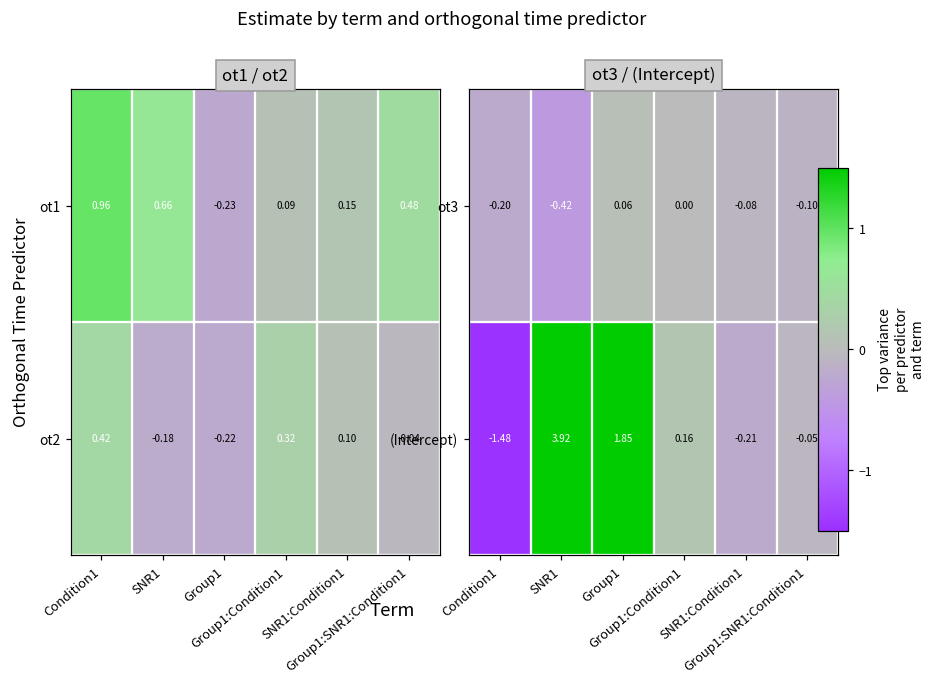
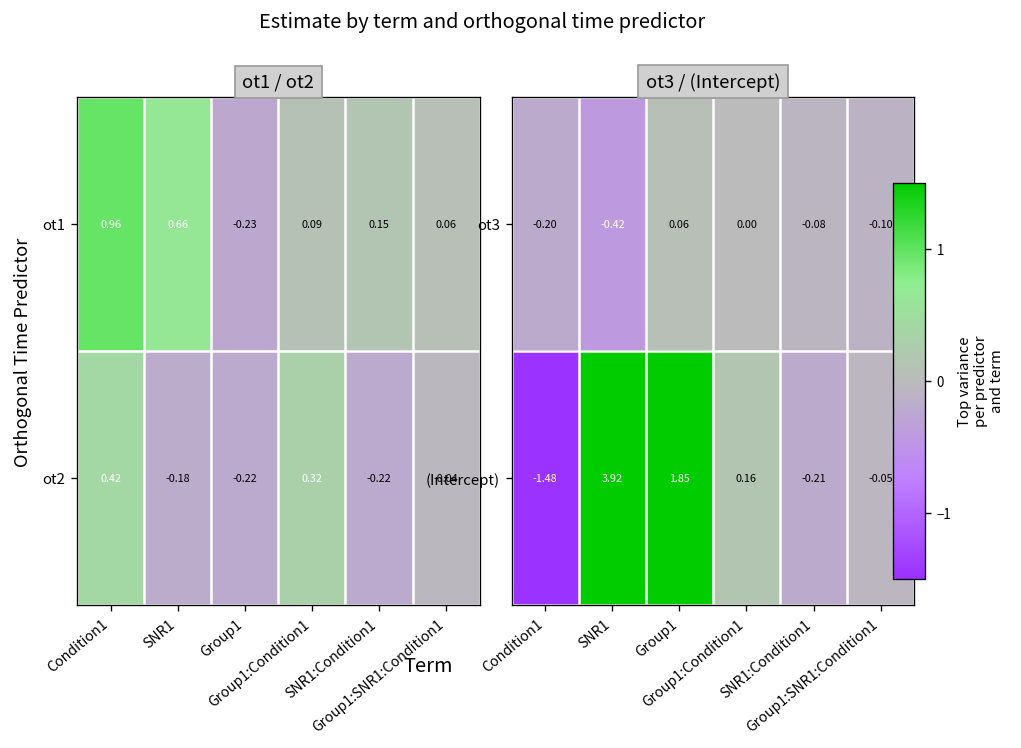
ot1 / ot2, ot1, Group1:SNR1:Condition1: 0.48 -> 0.06
ot1 / ot2, ot2, SNR1:Condition1: 0.10 -> -0.22
